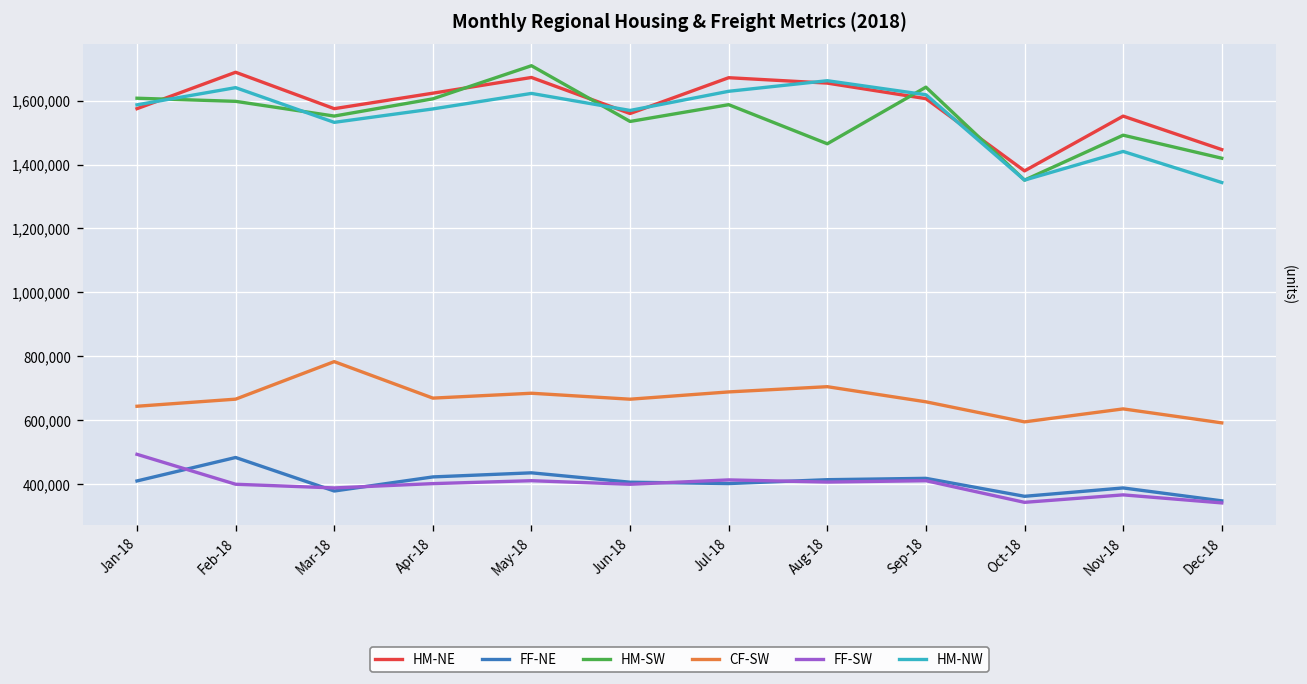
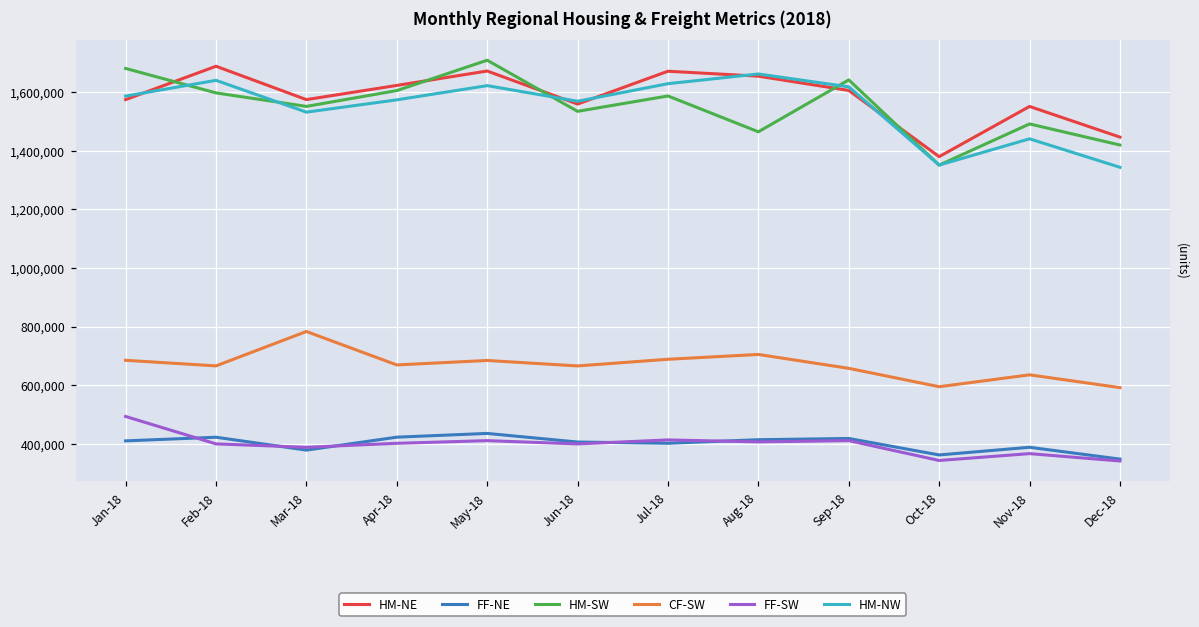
HM-SW, Jan-18: 1,610,000 -> 1,680,000
CF-SW, Jan-18: 640,000 -> 680,000
FF-NE, Feb-18: 480,000 -> 420,000
